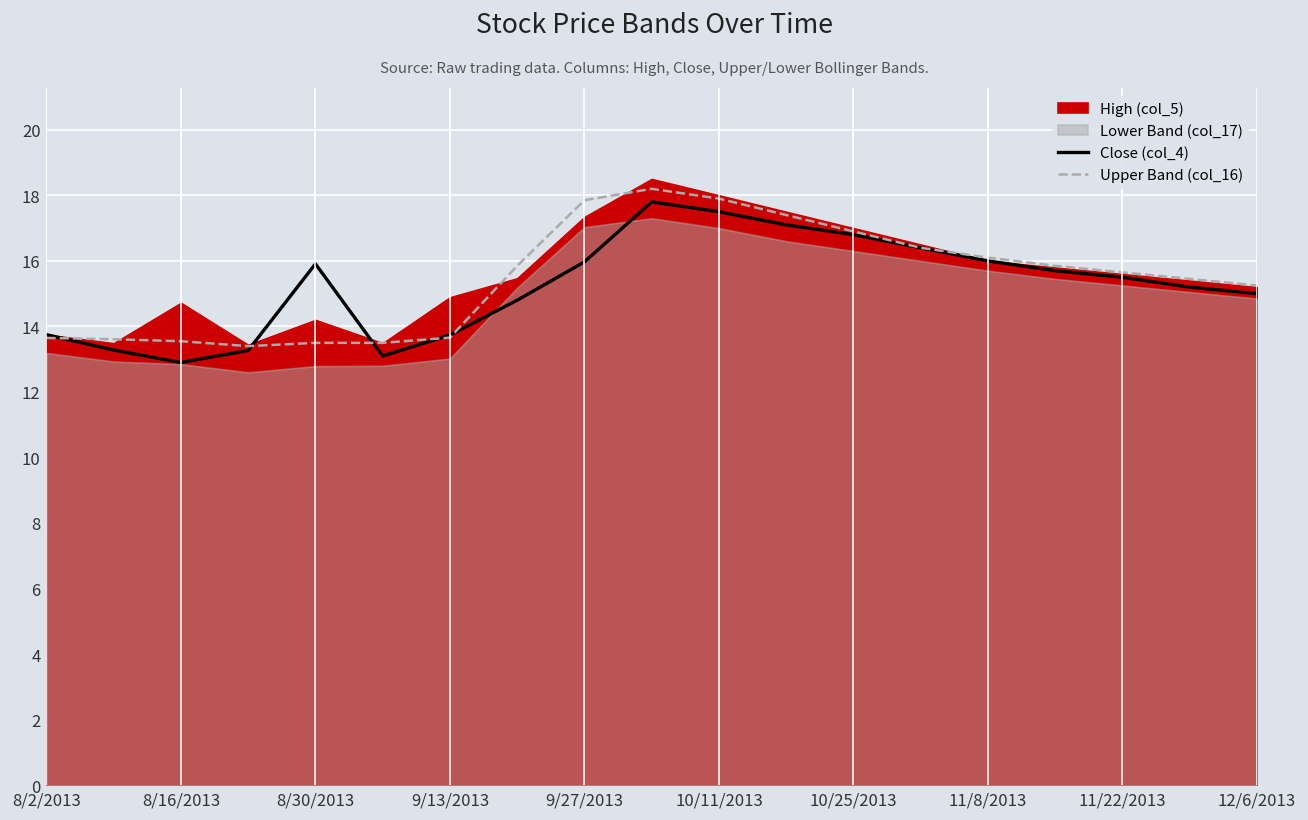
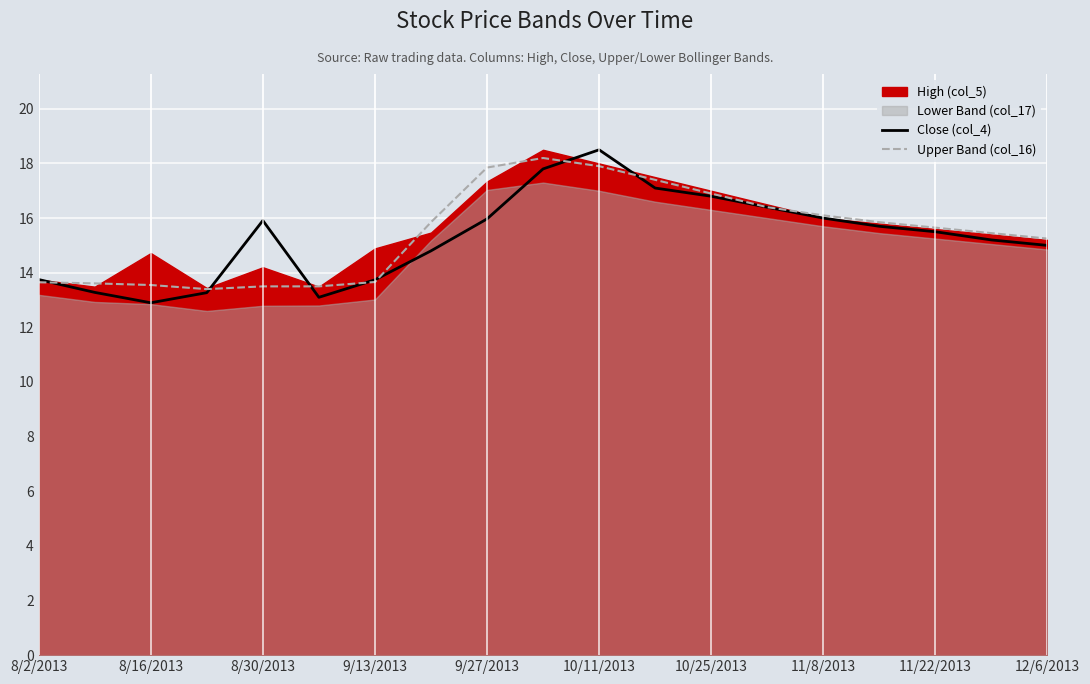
Close (col_4), 10/11/2013: 17.5 -> 18.5
